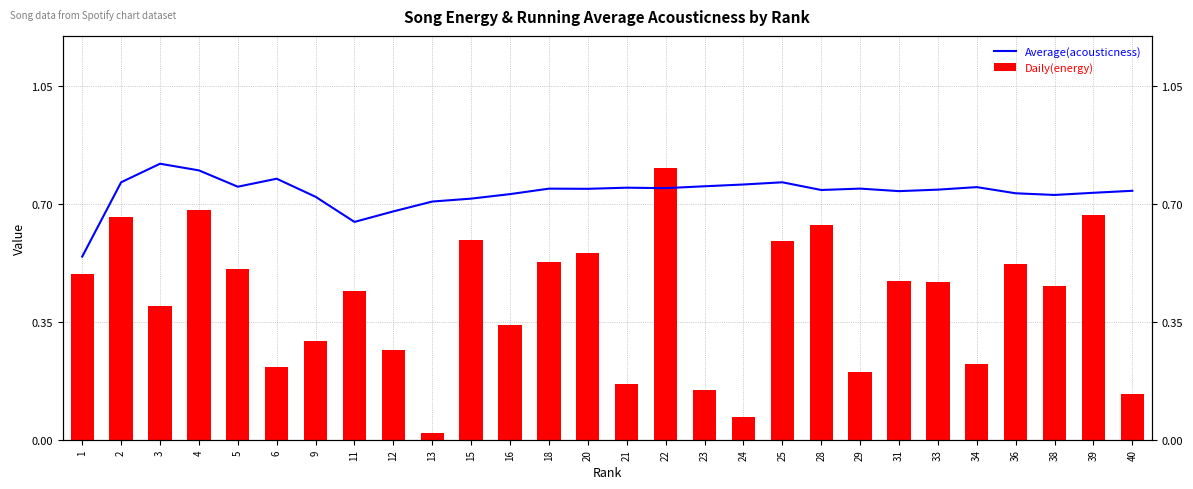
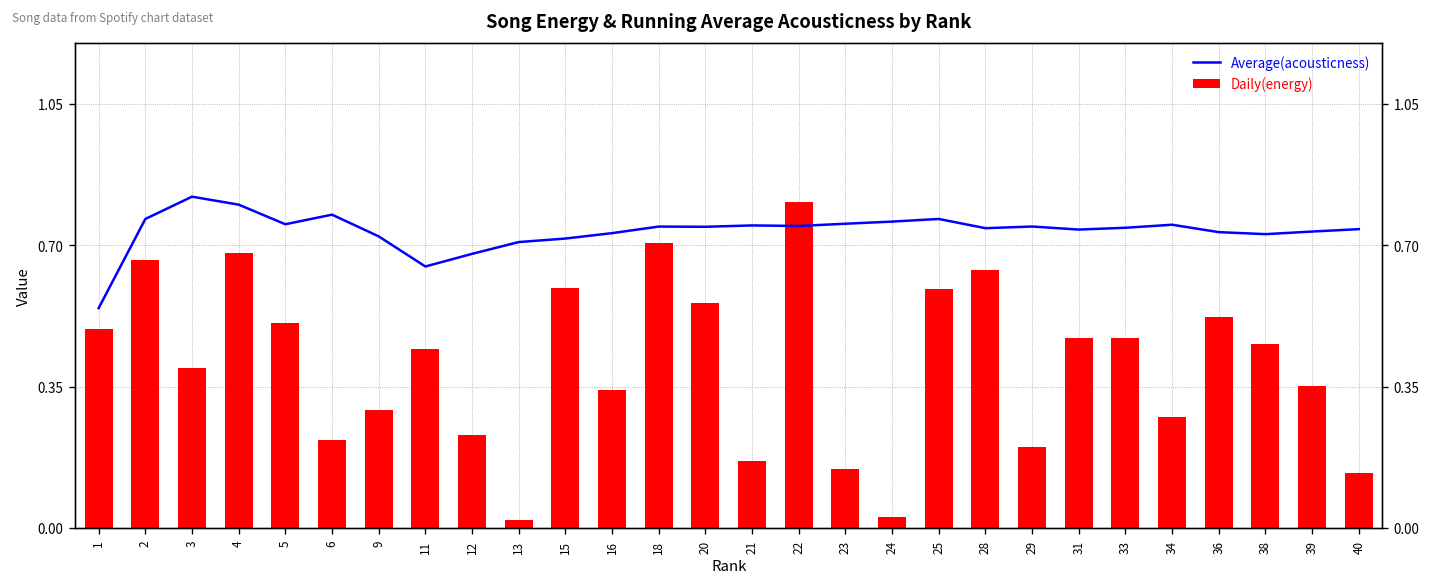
Daily(energy), 12: 0.27 -> 0.23
Daily(energy), 18: 0.53 -> 0.71
Daily(energy), 24: 0.07 -> 0.03
Daily(energy), 34: 0.22 -> 0.27
Daily(energy), 39: 0.67 -> 0.35
